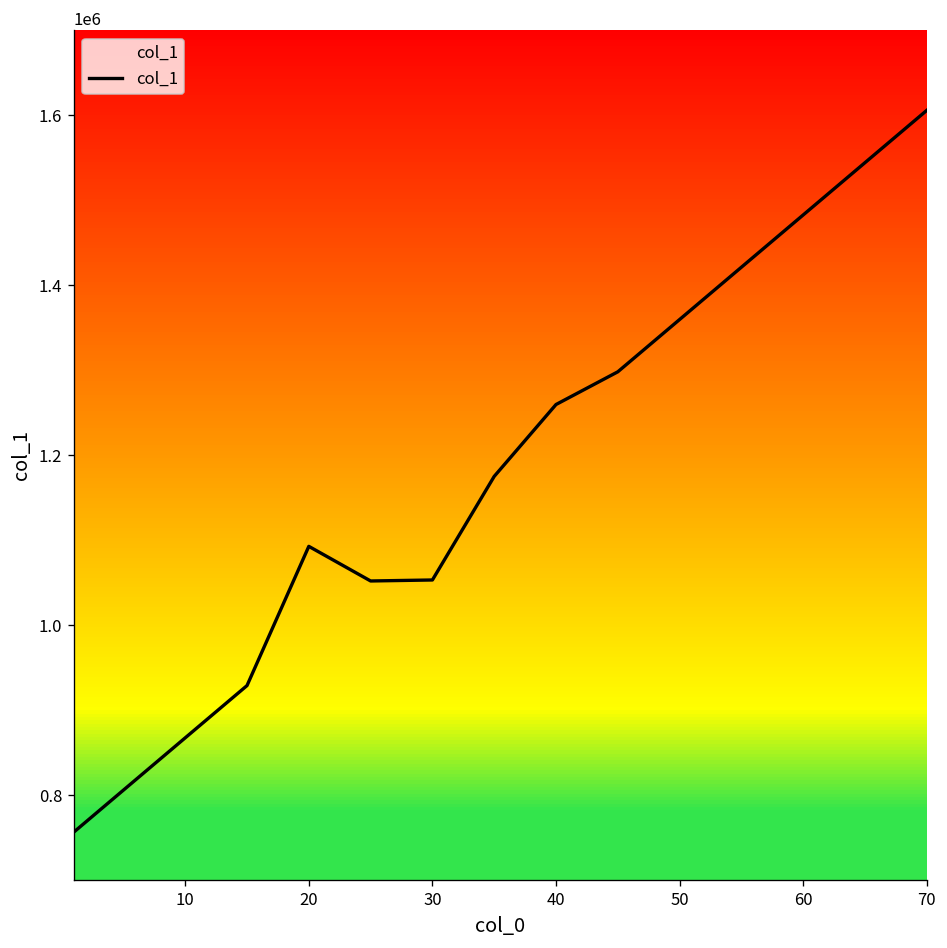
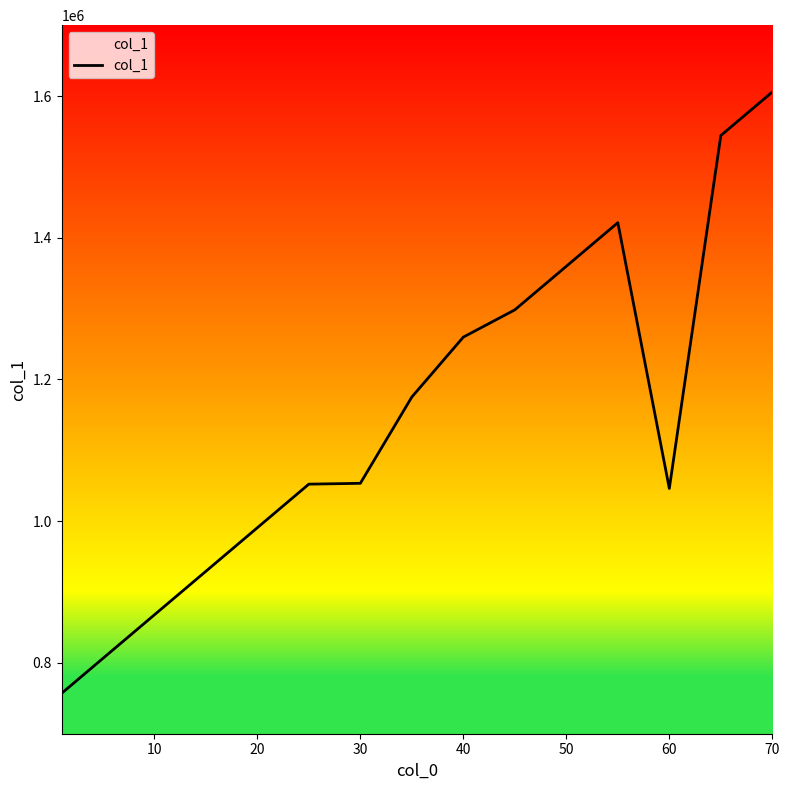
20: 1090000 -> 990000
60: 1480000 -> 1050000
